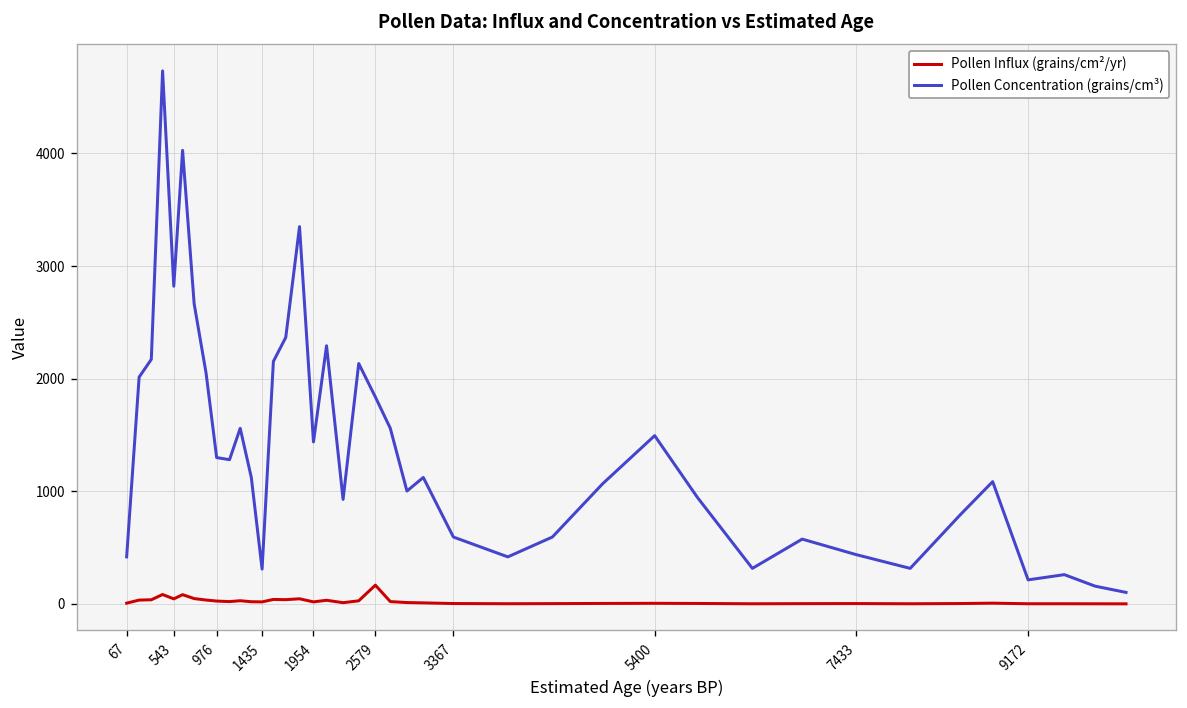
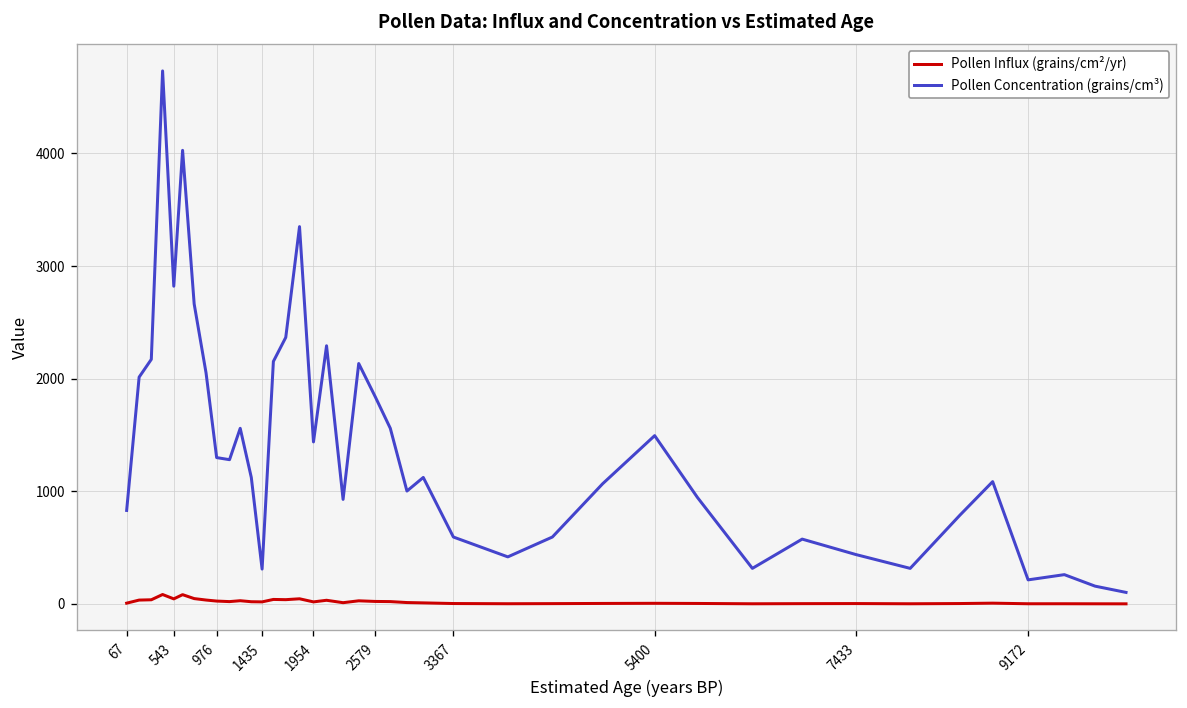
Pollen Concentration (grains/cm³), 67: 400 -> 800
Pollen Influx (grains/cm²/yr), 2579: 200 -> 0
